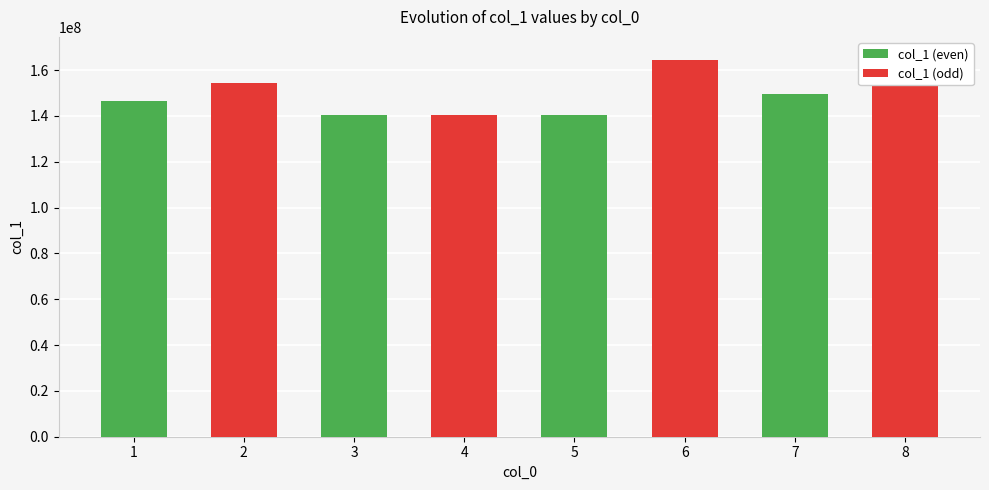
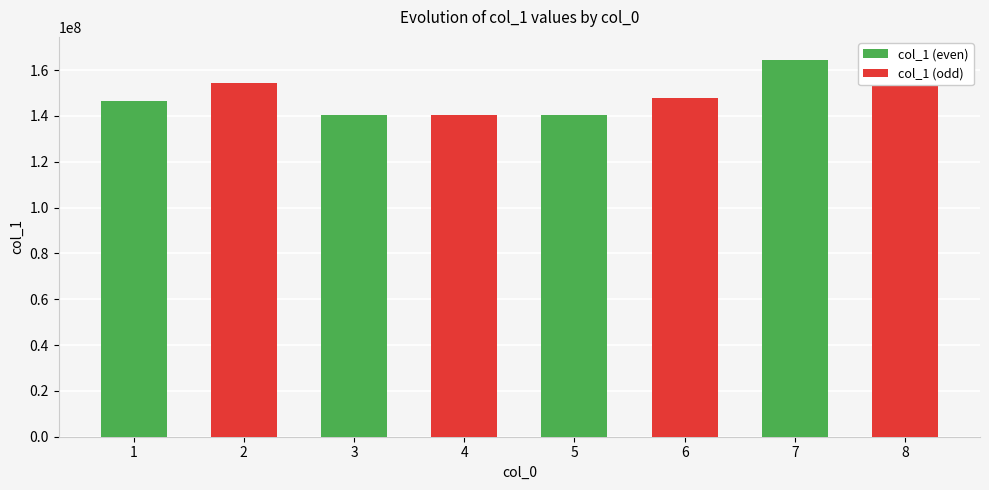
col_1 (odd), 6: 164000000 -> 148000000
col_1 (even), 7: 149000000 -> 164000000
